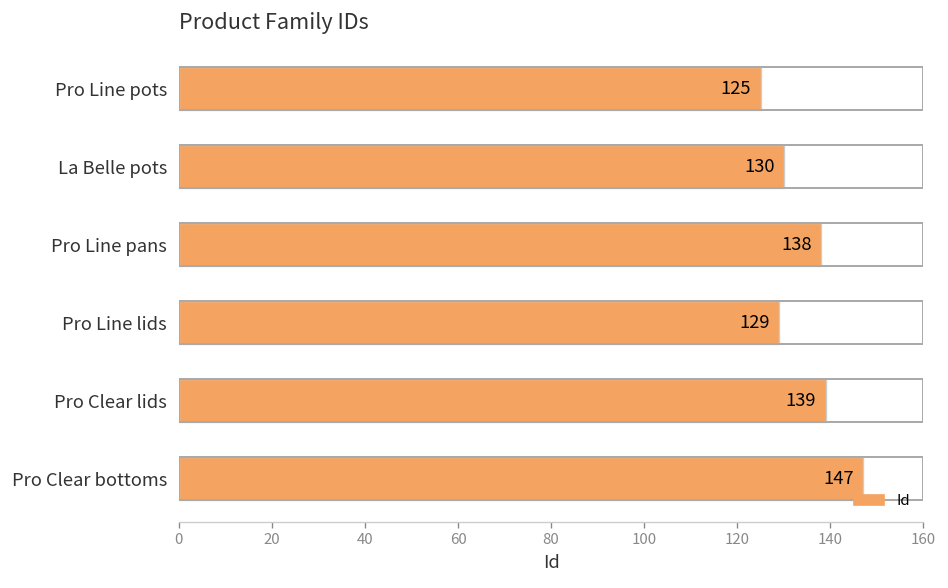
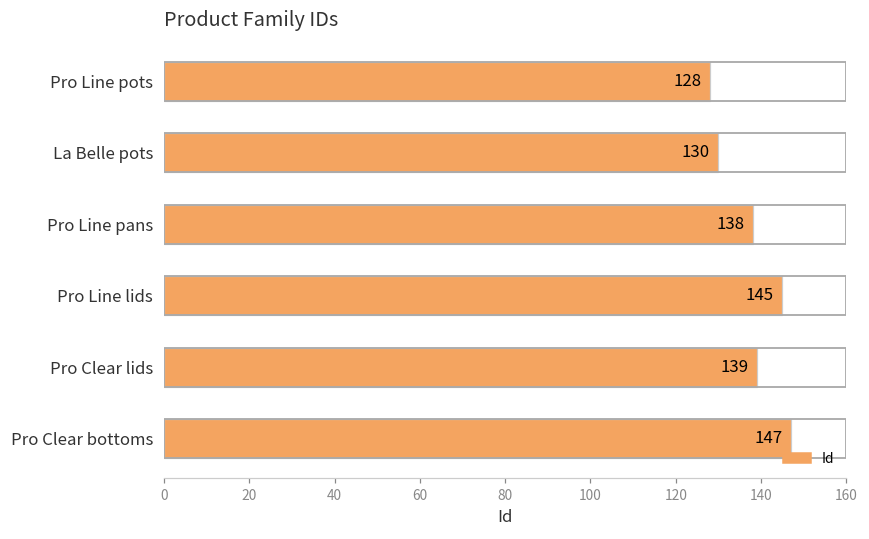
Pro Line pots: 125 -> 128
Pro Line lids: 129 -> 145
